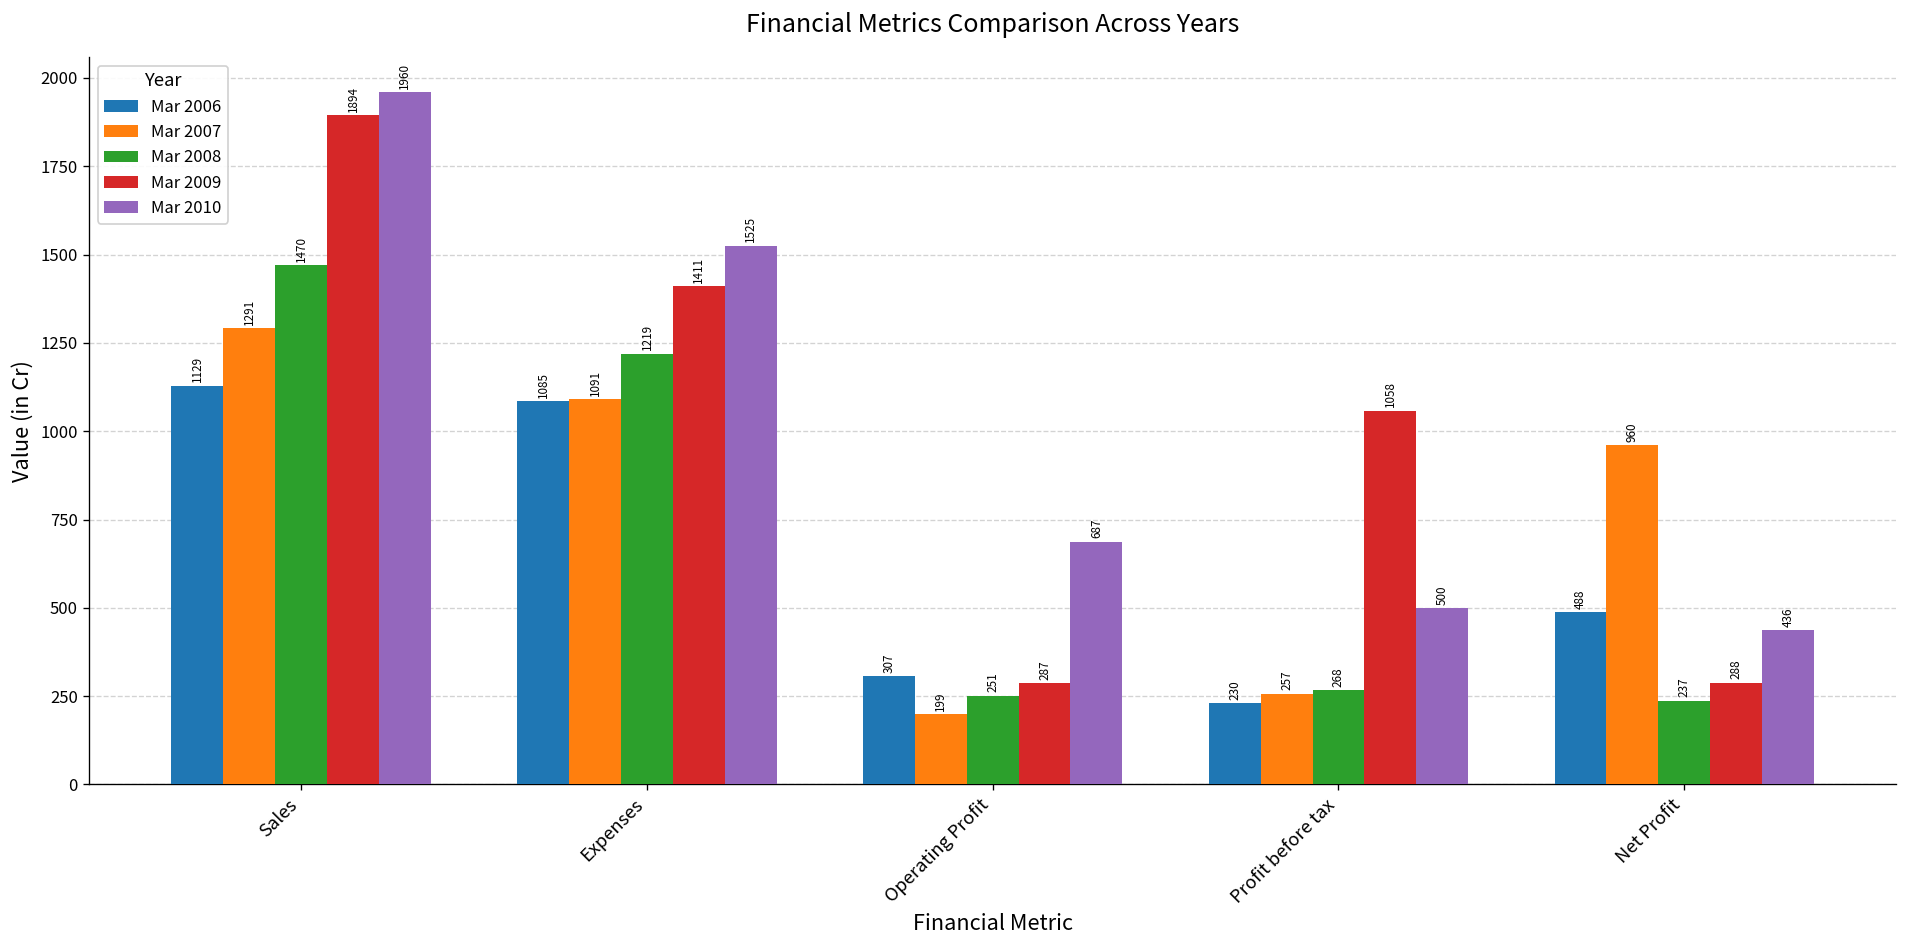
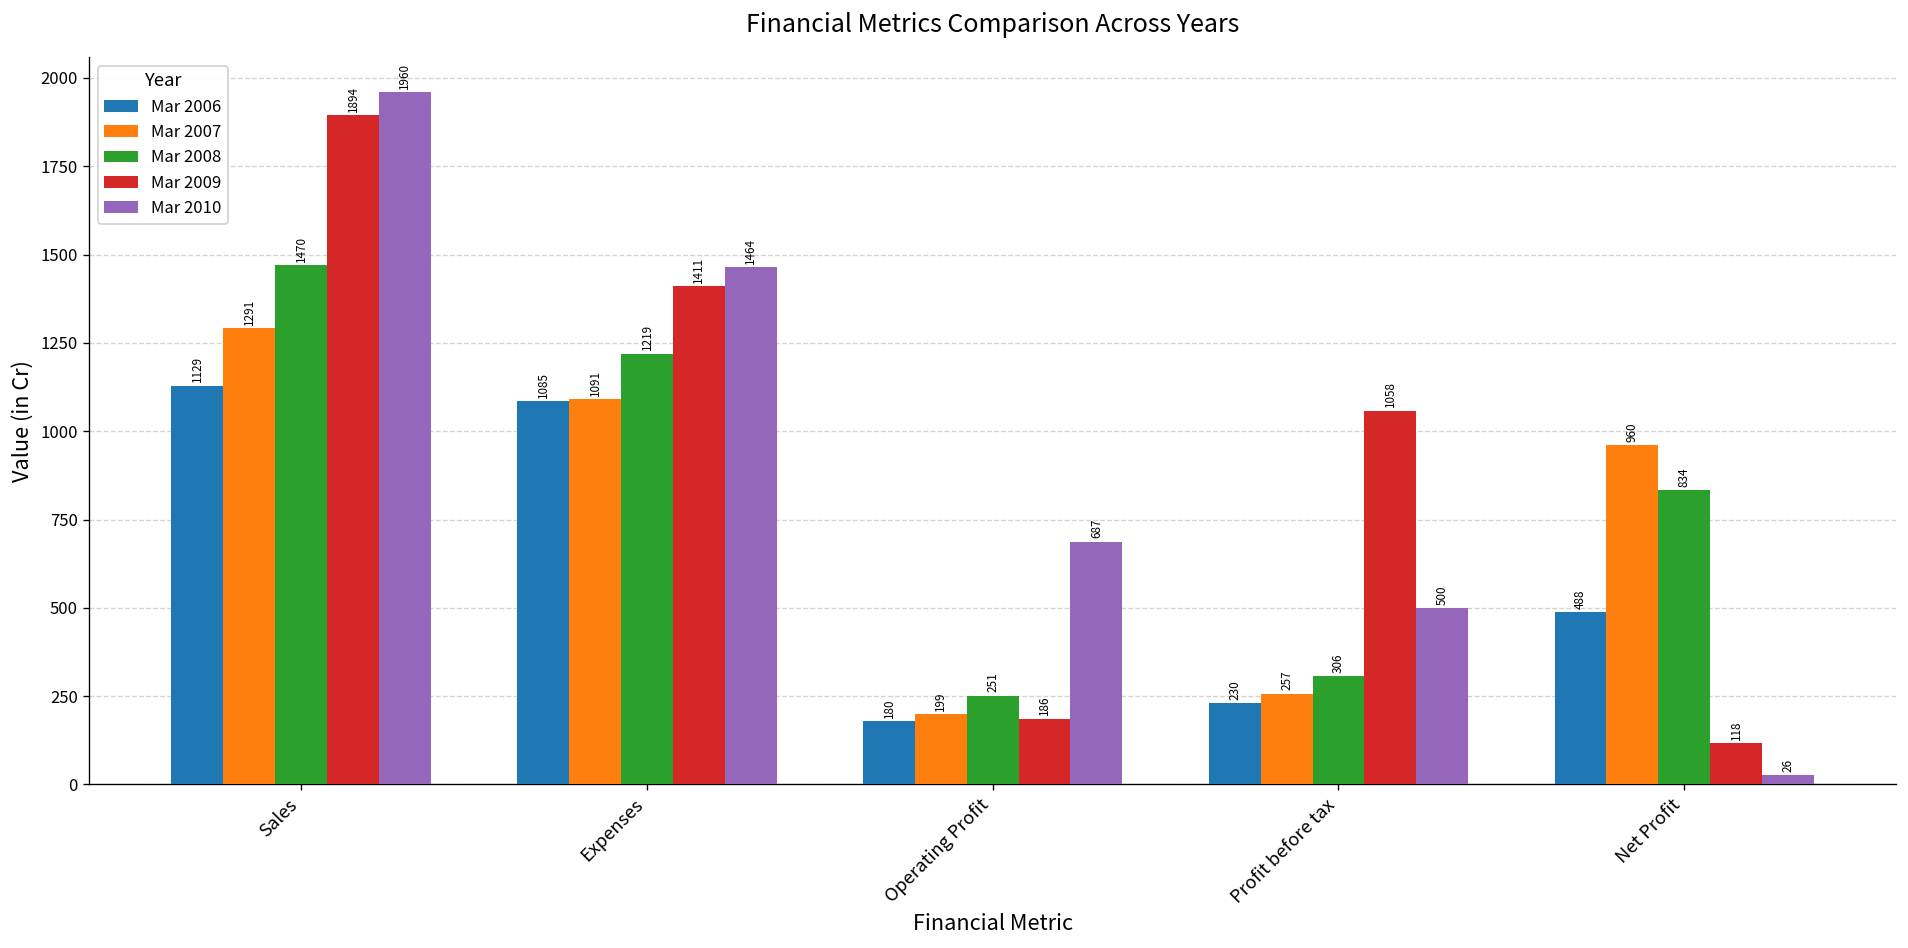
Mar 2010, Expenses: 1525 -> 1464
Mar 2006, Operating Profit: 307 -> 180
Mar 2009, Operating Profit: 287 -> 186
Mar 2008, Profit before tax: 268 -> 306
Mar 2008, Net Profit: 237 -> 834
Mar 2009, Net Profit: 288 -> 118
Mar 2010, Net Profit: 436 -> 26
